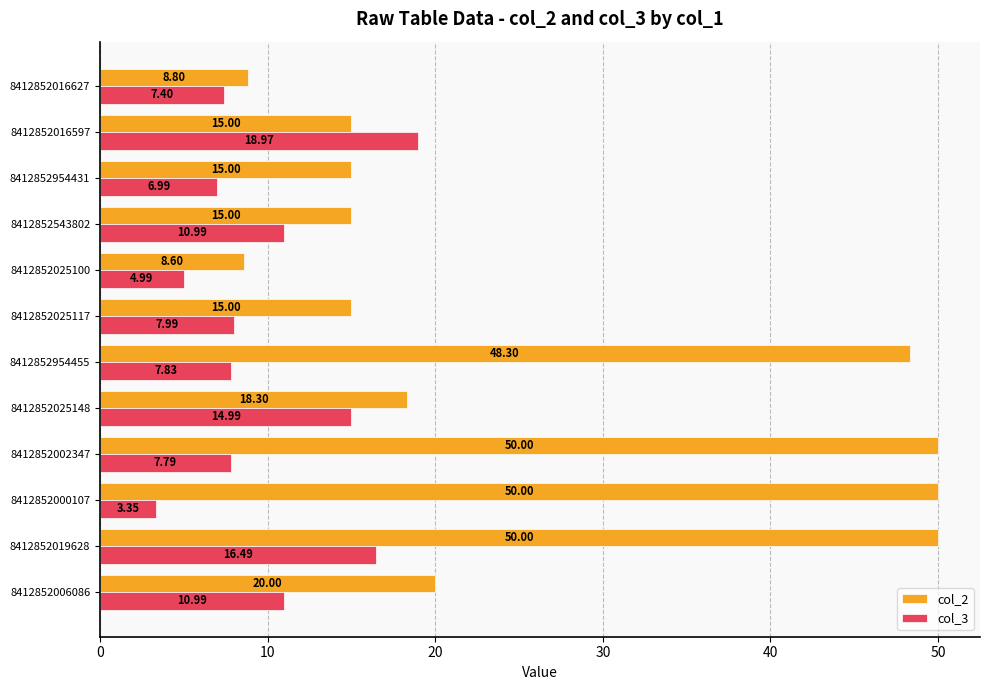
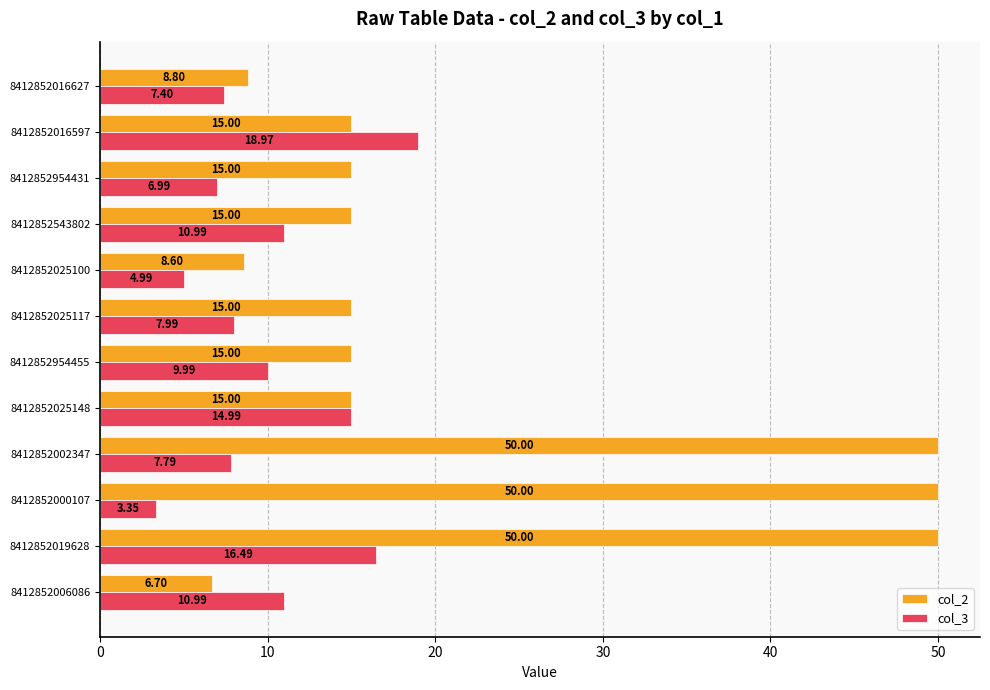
col_2, 8412852954455: 48.30 -> 15.00
col_3, 8412852954455: 7.83 -> 9.99
col_2, 8412852025148: 18.30 -> 15.00
col_2, 8412852006086: 20.00 -> 6.70
